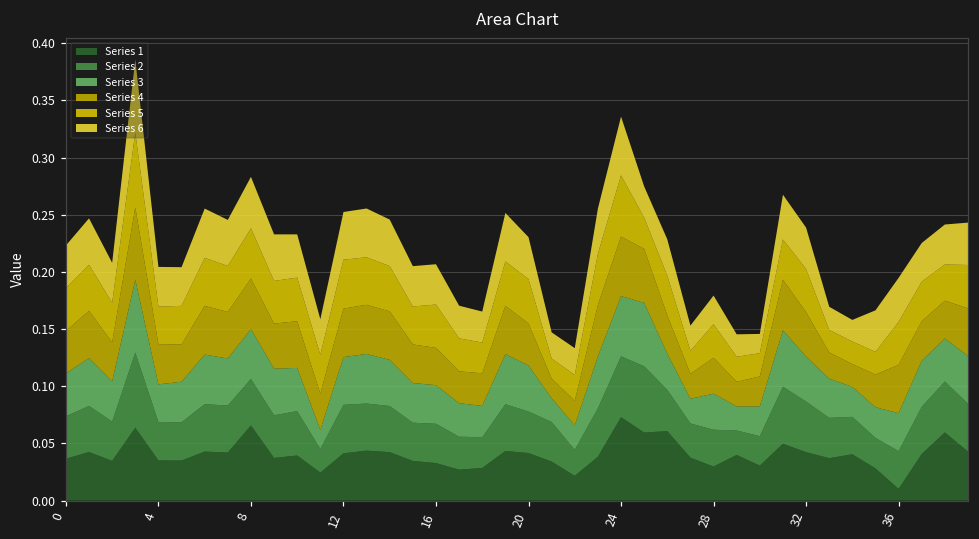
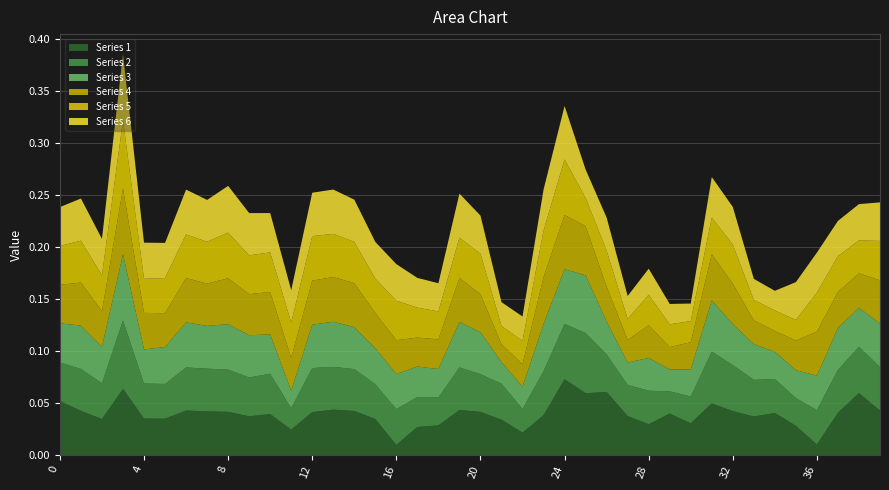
Series 1, 0: 0.037 -> 0.052
Series 1, 8: 0.066 -> 0.042
Series 1, 16: 0.033 -> 0.010
